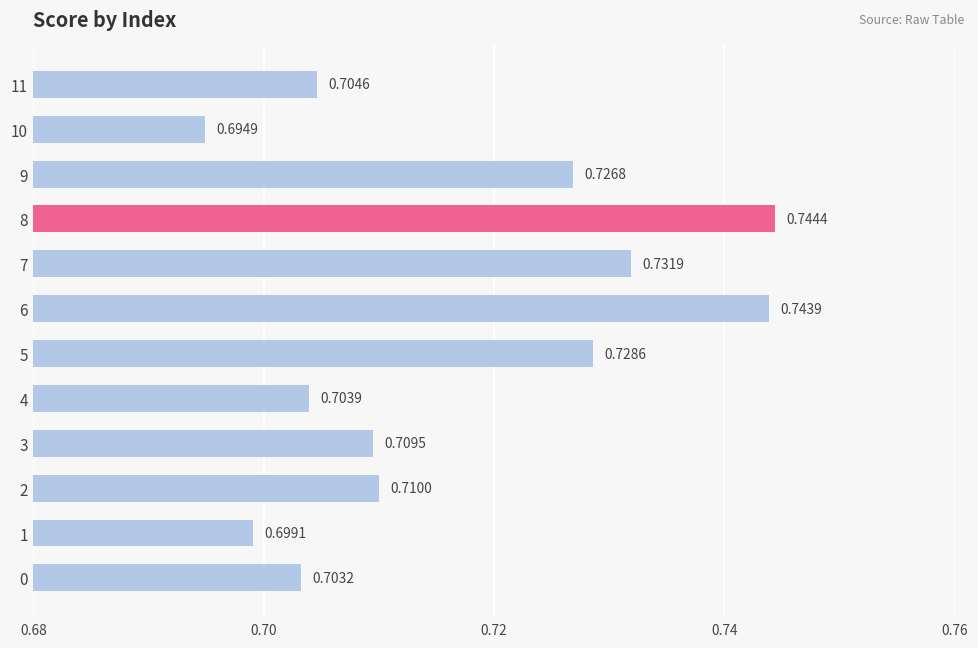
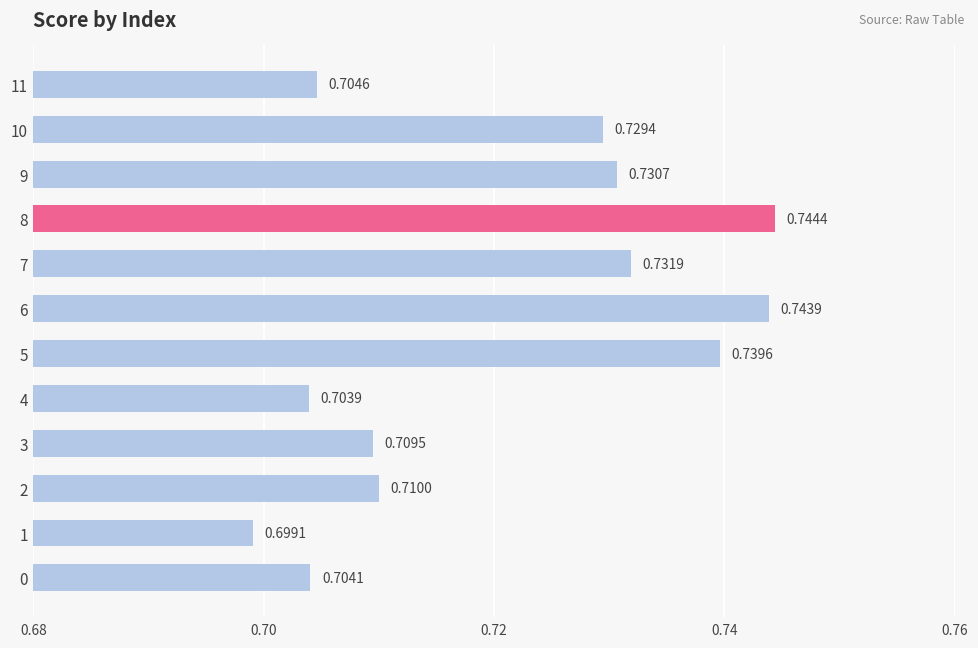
10: 0.6949 -> 0.7294
9: 0.7268 -> 0.7307
5: 0.7286 -> 0.7396
0: 0.7032 -> 0.7041
